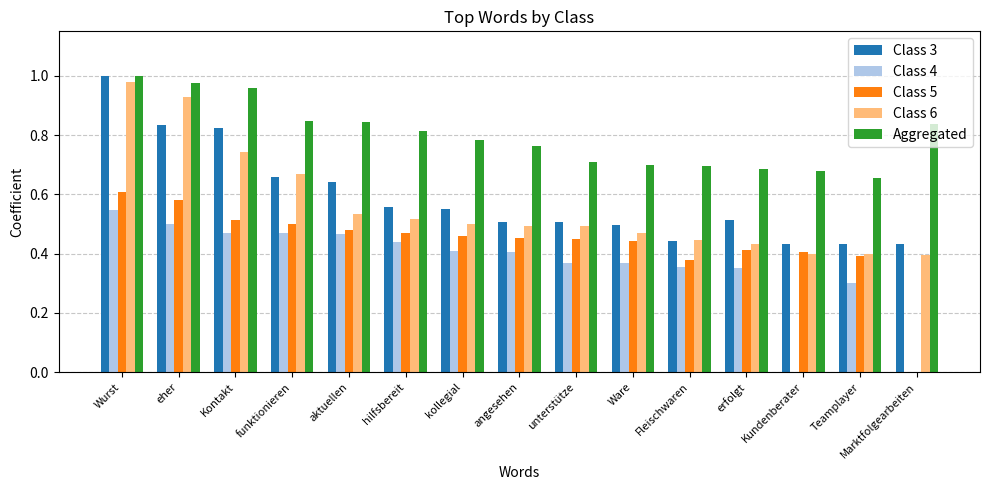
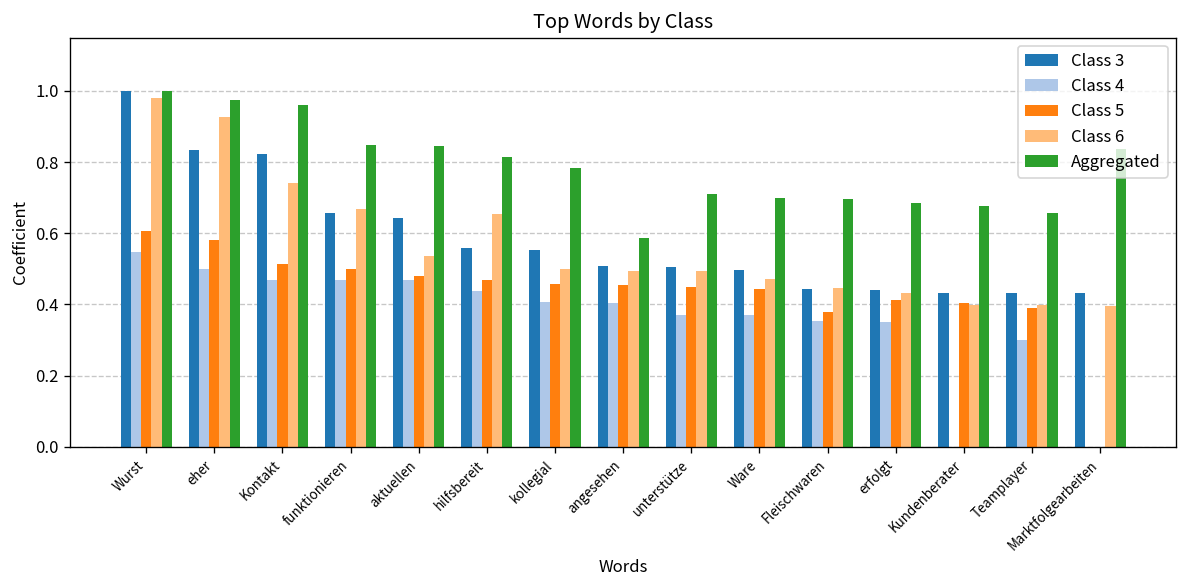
Class 6, hilfsbereit: 0.52 -> 0.65
Aggregated, angesehen: 0.76 -> 0.59
Class 3, erfolgt: 0.51 -> 0.44
